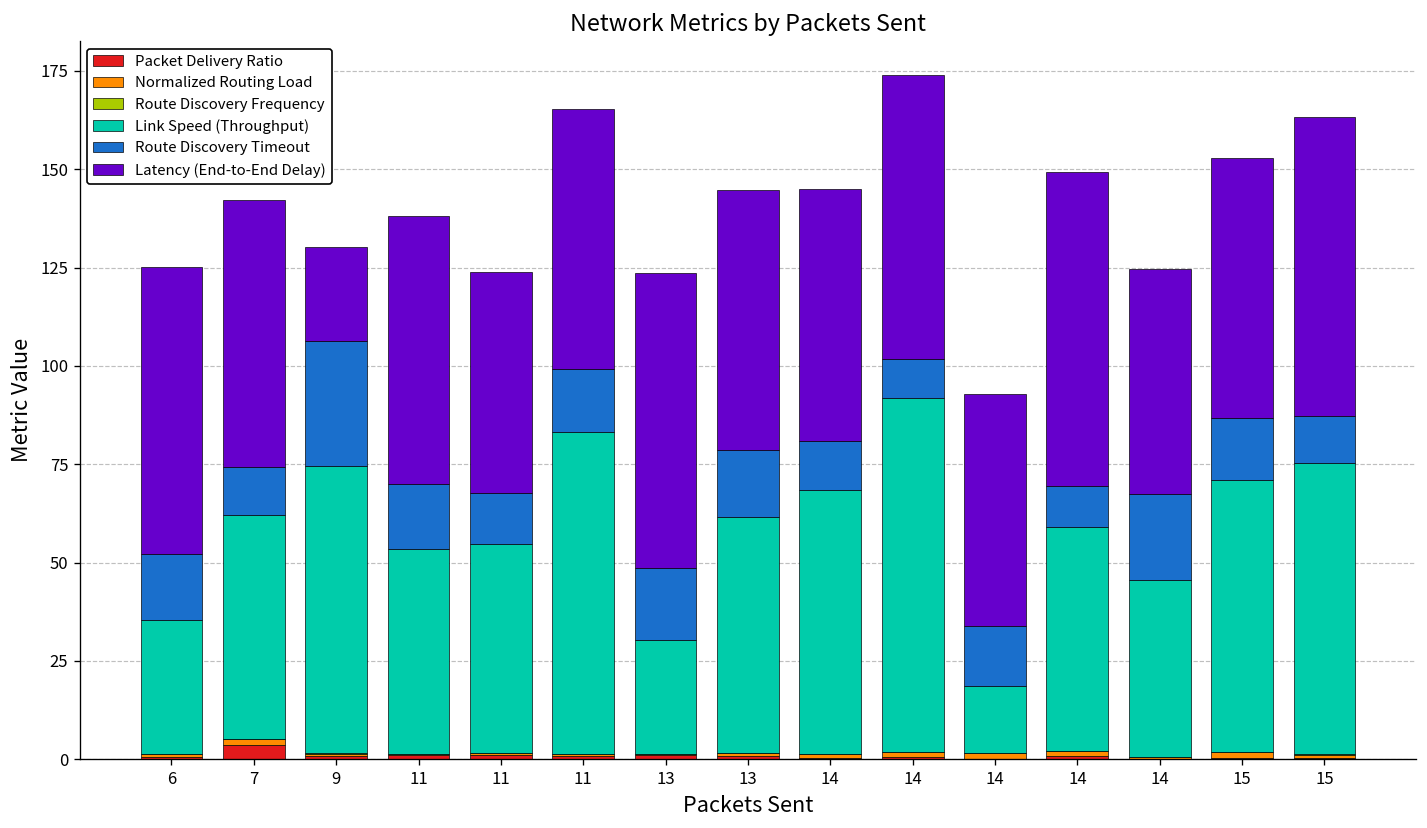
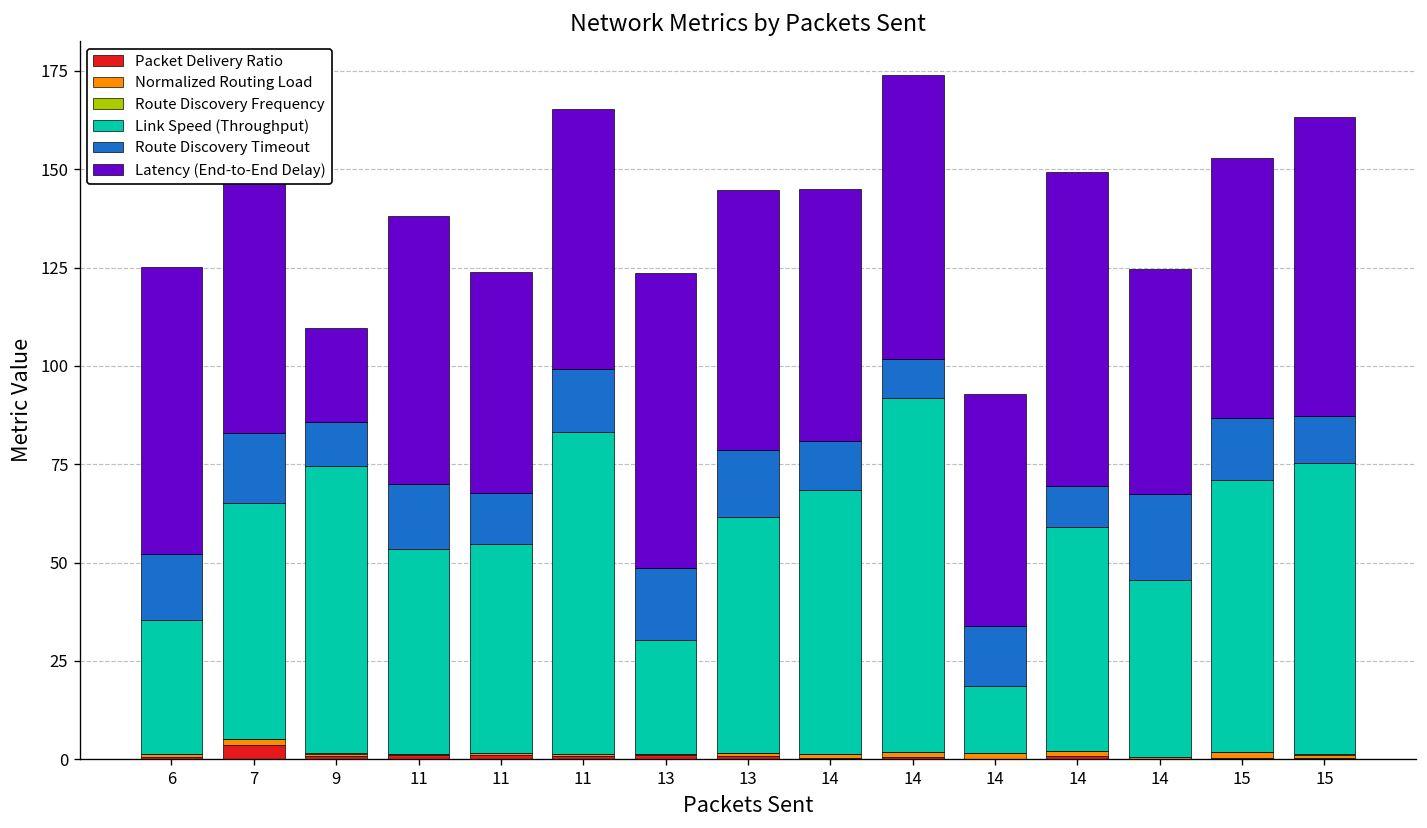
Link Speed (Throughput), 7: 57 -> 60
Route Discovery Timeout, 7: 12 -> 18
Route Discovery Timeout, 9: 32 -> 11
